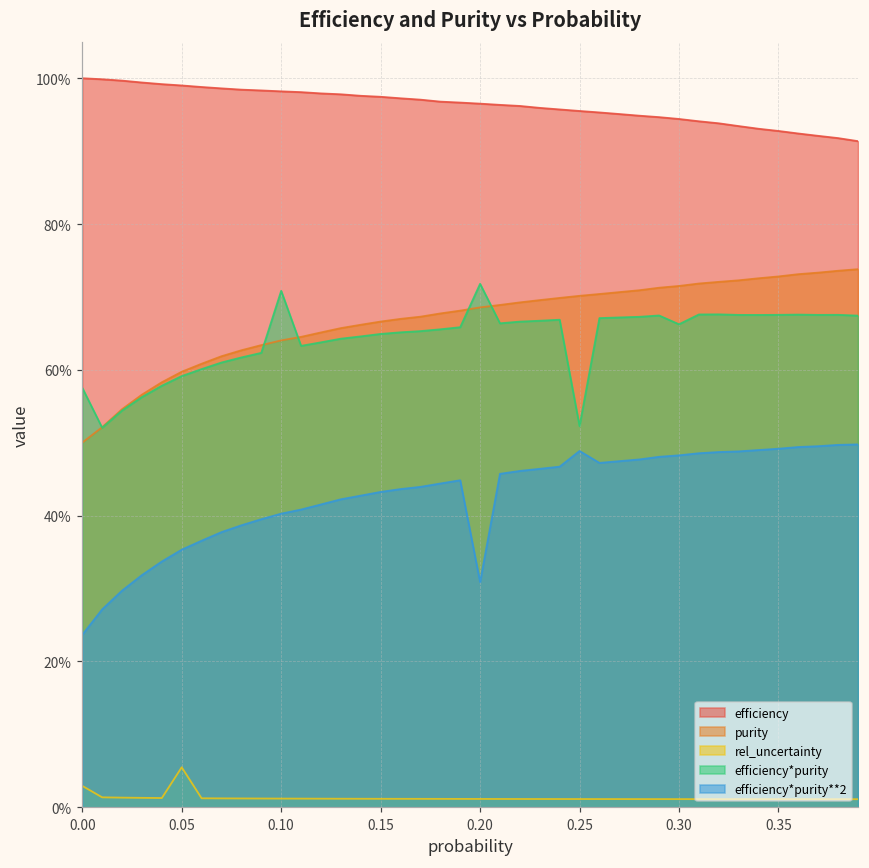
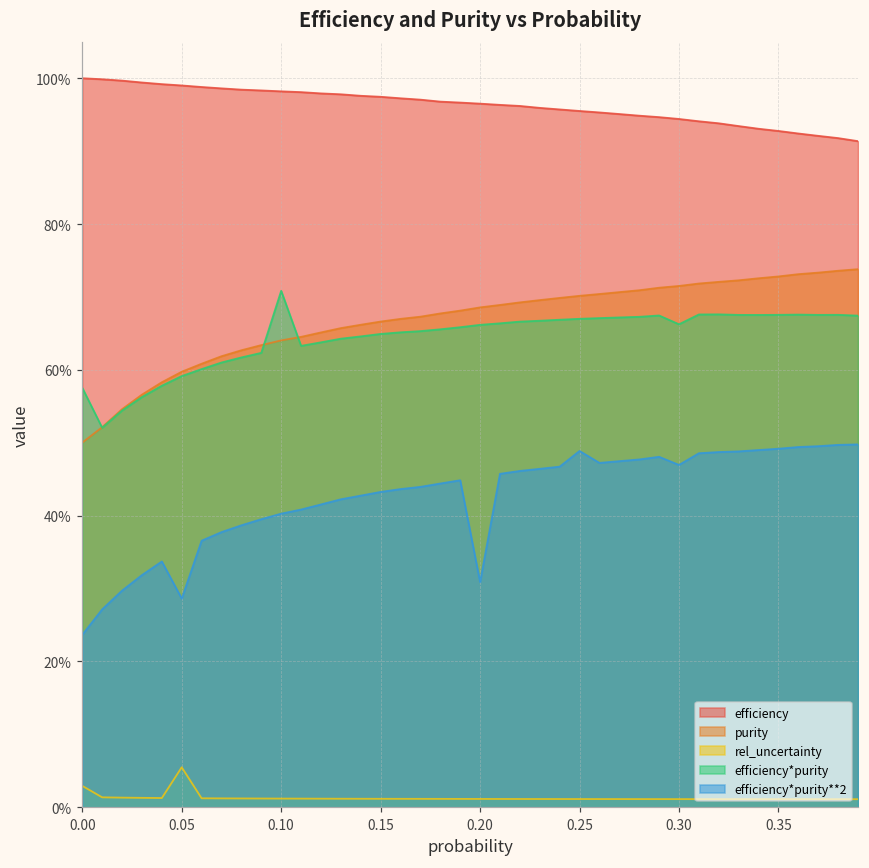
efficiency*purity**2, 0.05: 35% -> 29%
efficiency*purity, 0.20: 72% -> 66%
efficiency*purity, 0.25: 52% -> 67%
efficiency*purity**2, 0.30: 48% -> 47%
